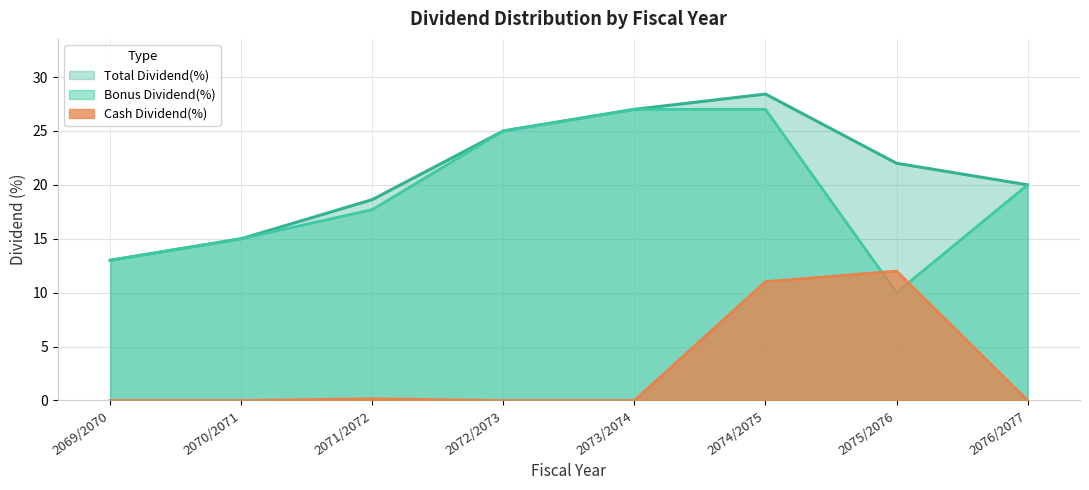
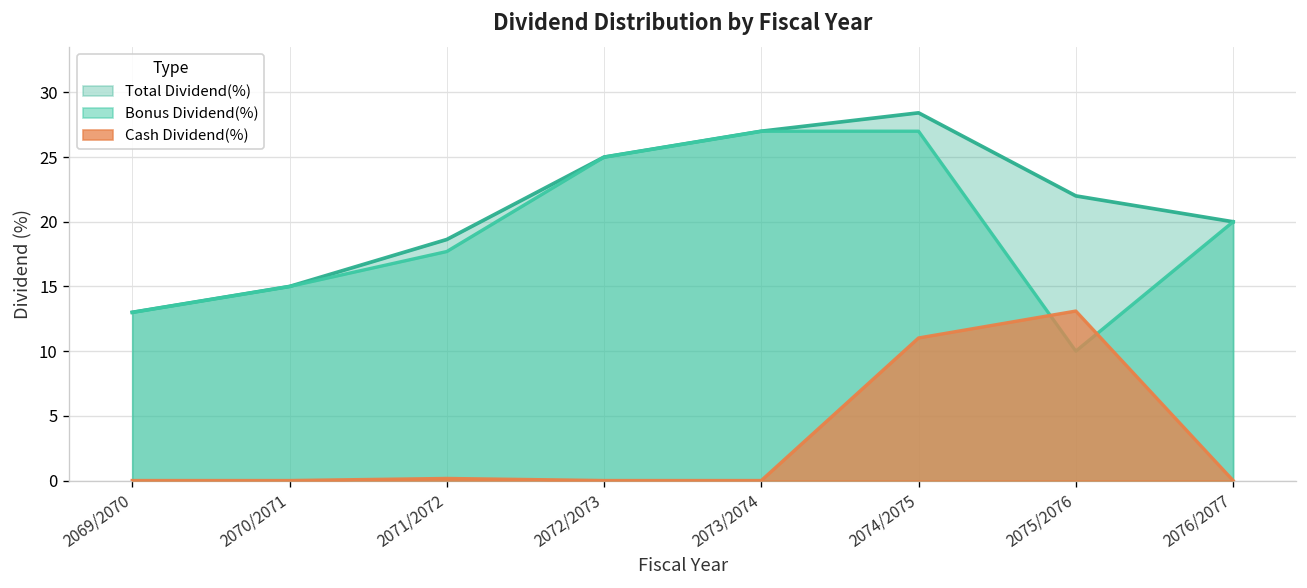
Cash Dividend(%), 2075/2076: 12.0 -> 13.1
